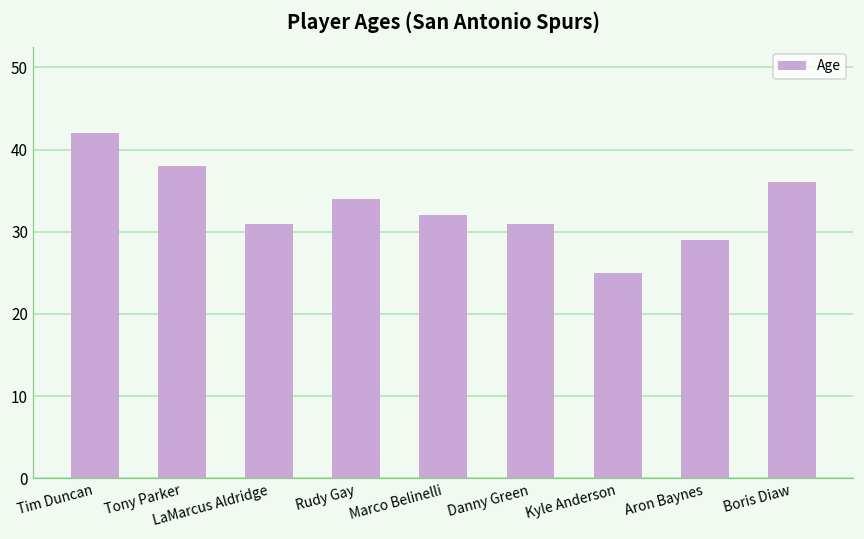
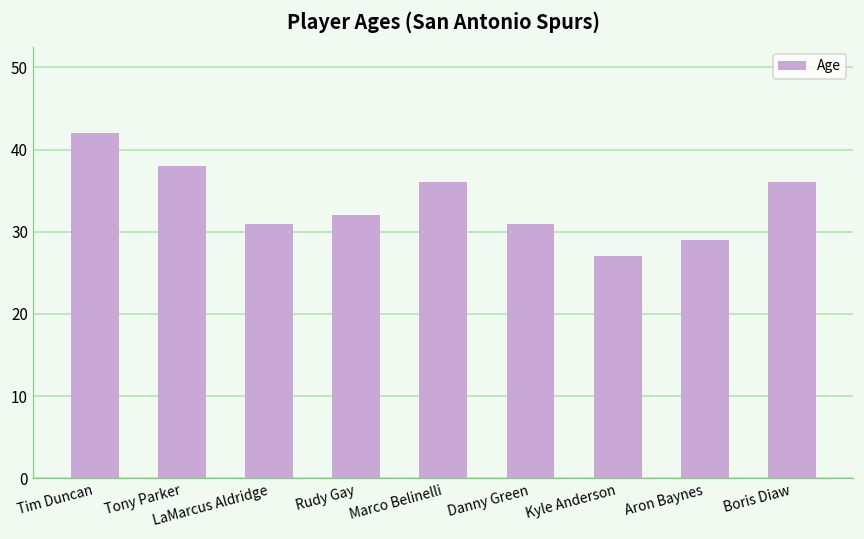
Rudy Gay: 34 -> 32
Marco Belinelli: 32 -> 36
Kyle Anderson: 25 -> 27
